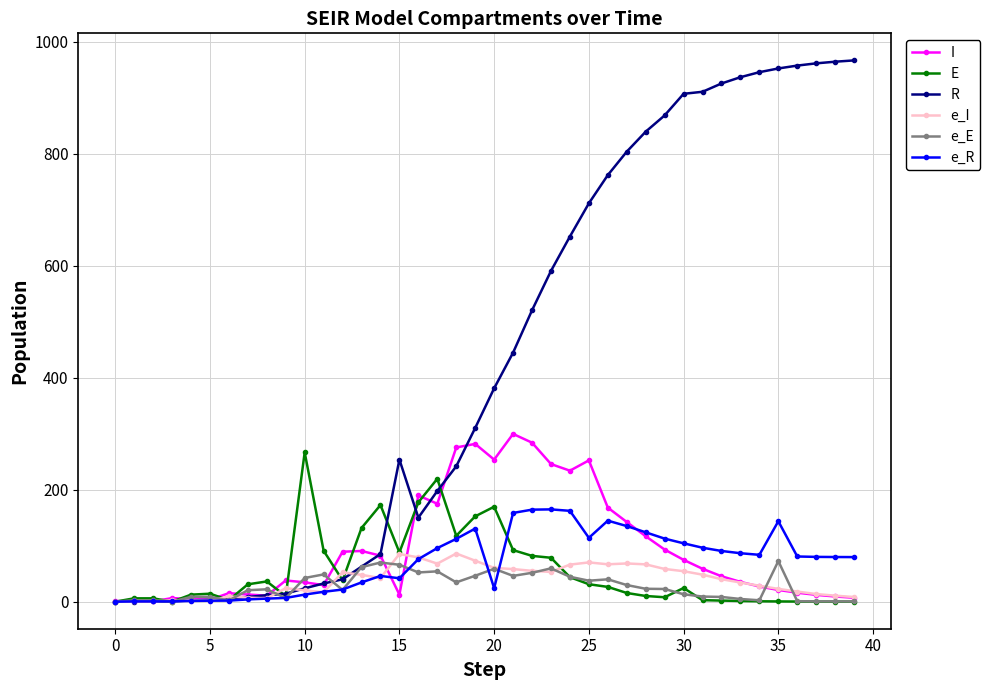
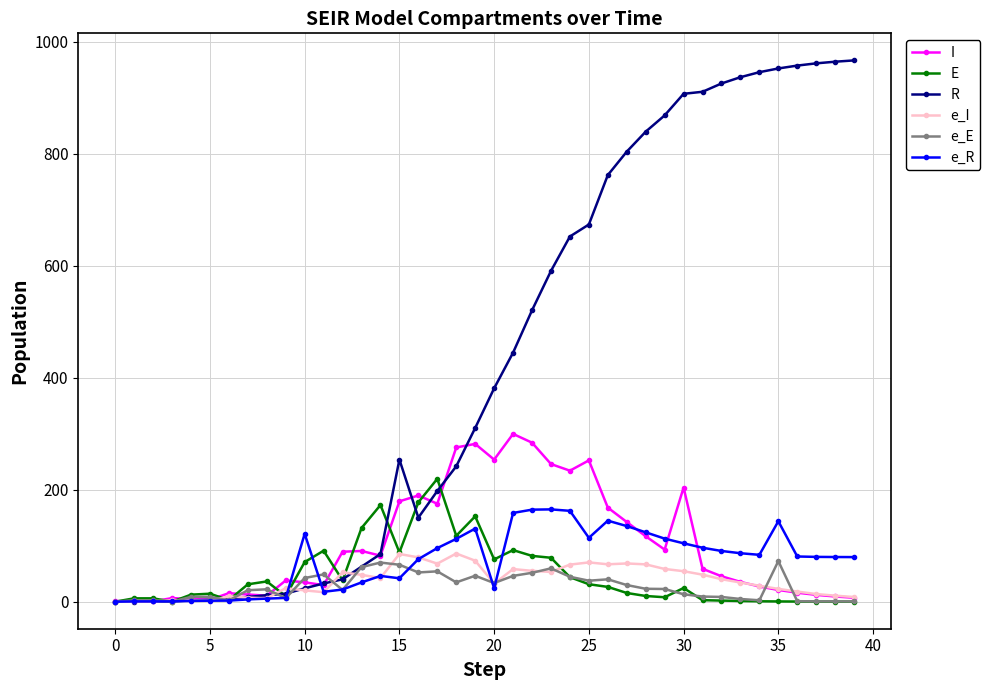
E, 10: 270 -> 70
e_R, 10: 10 -> 120
I, 15: 10 -> 180
E, 20: 170 -> 80
e_I, 20: 60 -> 30
e_E, 20: 60 -> 30
R, 25: 710 -> 670
I, 30: 70 -> 200
